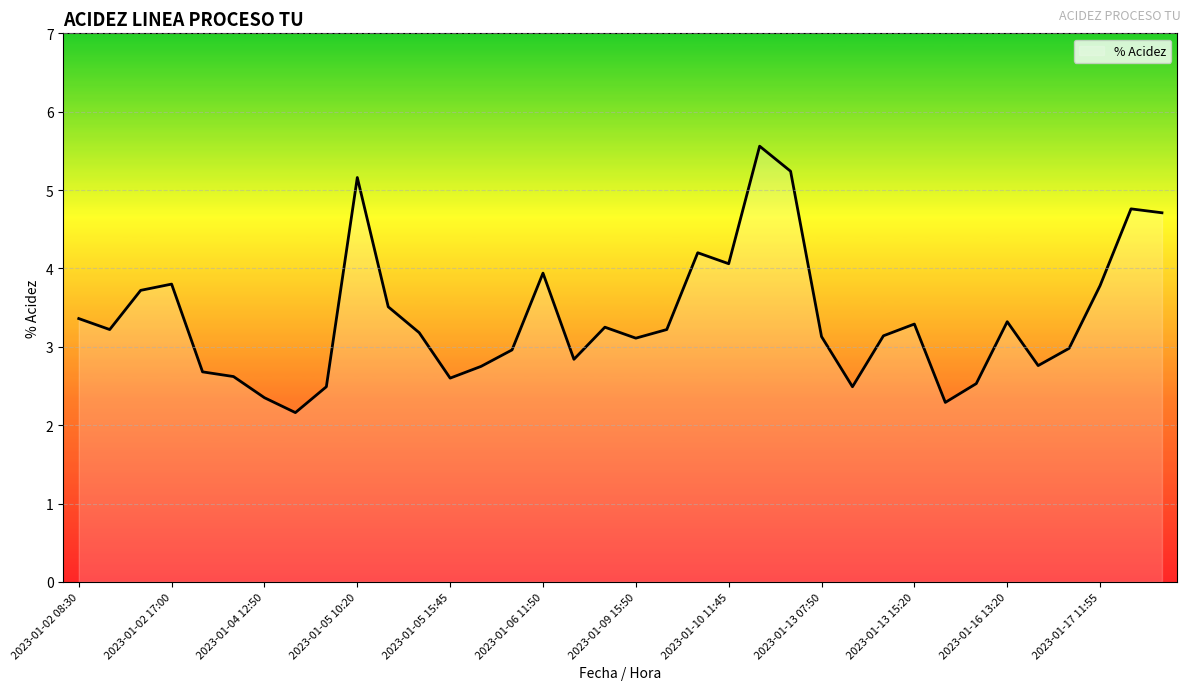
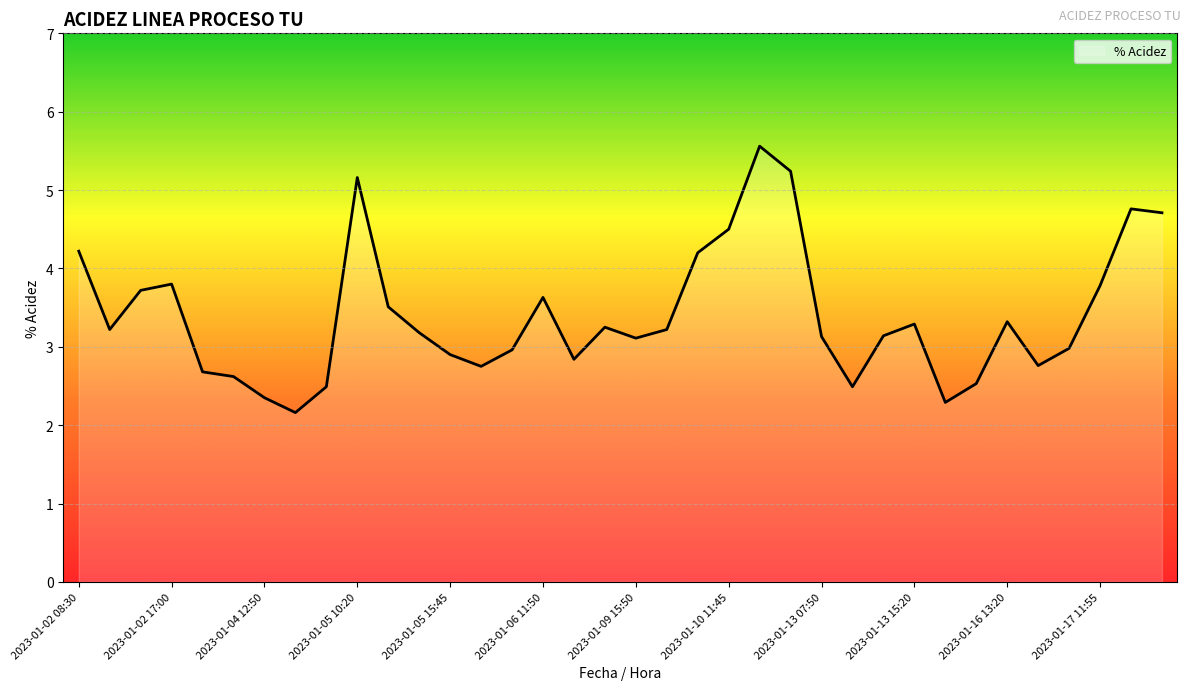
2023-01-02 08:30: 3.4 -> 4.2
2023-01-05 15:45: 2.6 -> 2.9
2023-01-06 11:50: 3.9 -> 3.6
2023-01-10 11:45: 4.1 -> 4.5
